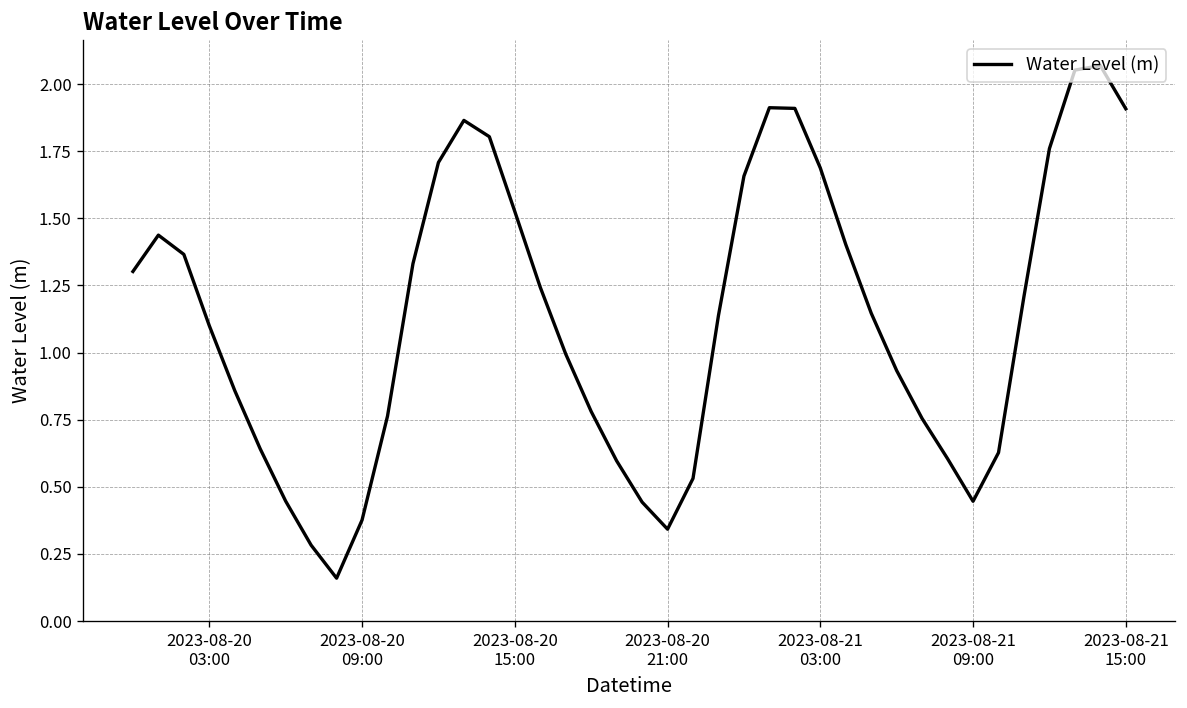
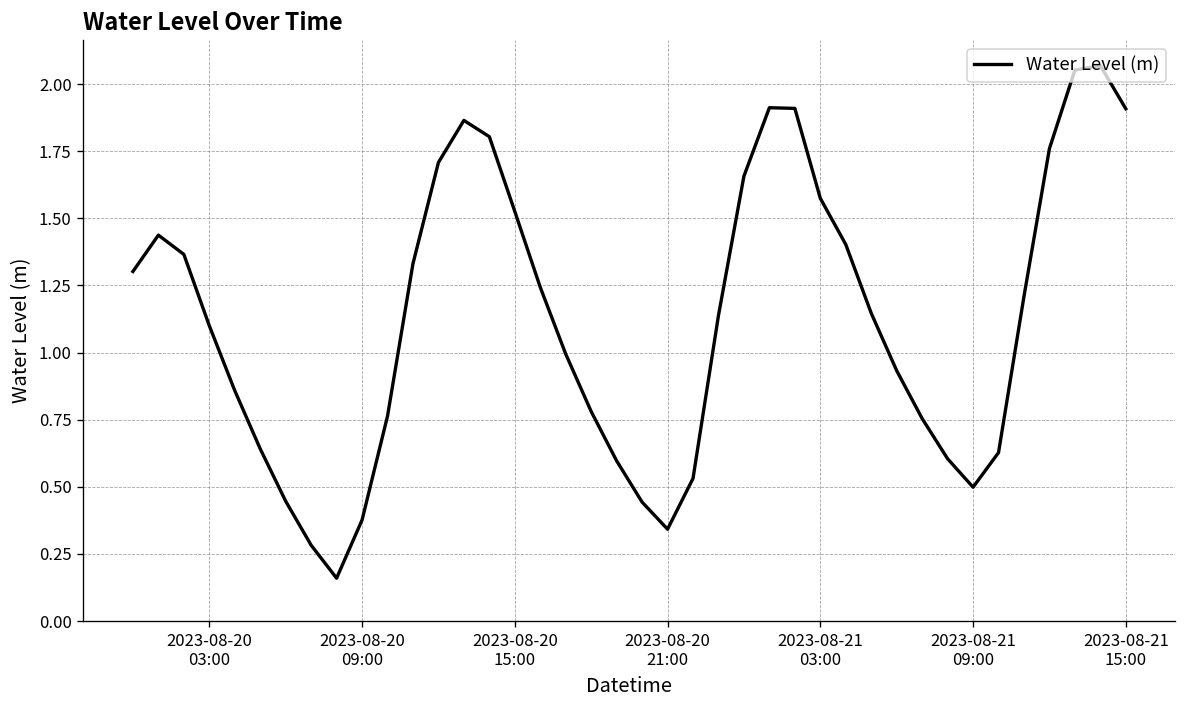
2023-08-21 03:00: 1.69 -> 1.57
2023-08-21 09:00: 0.45 -> 0.50
